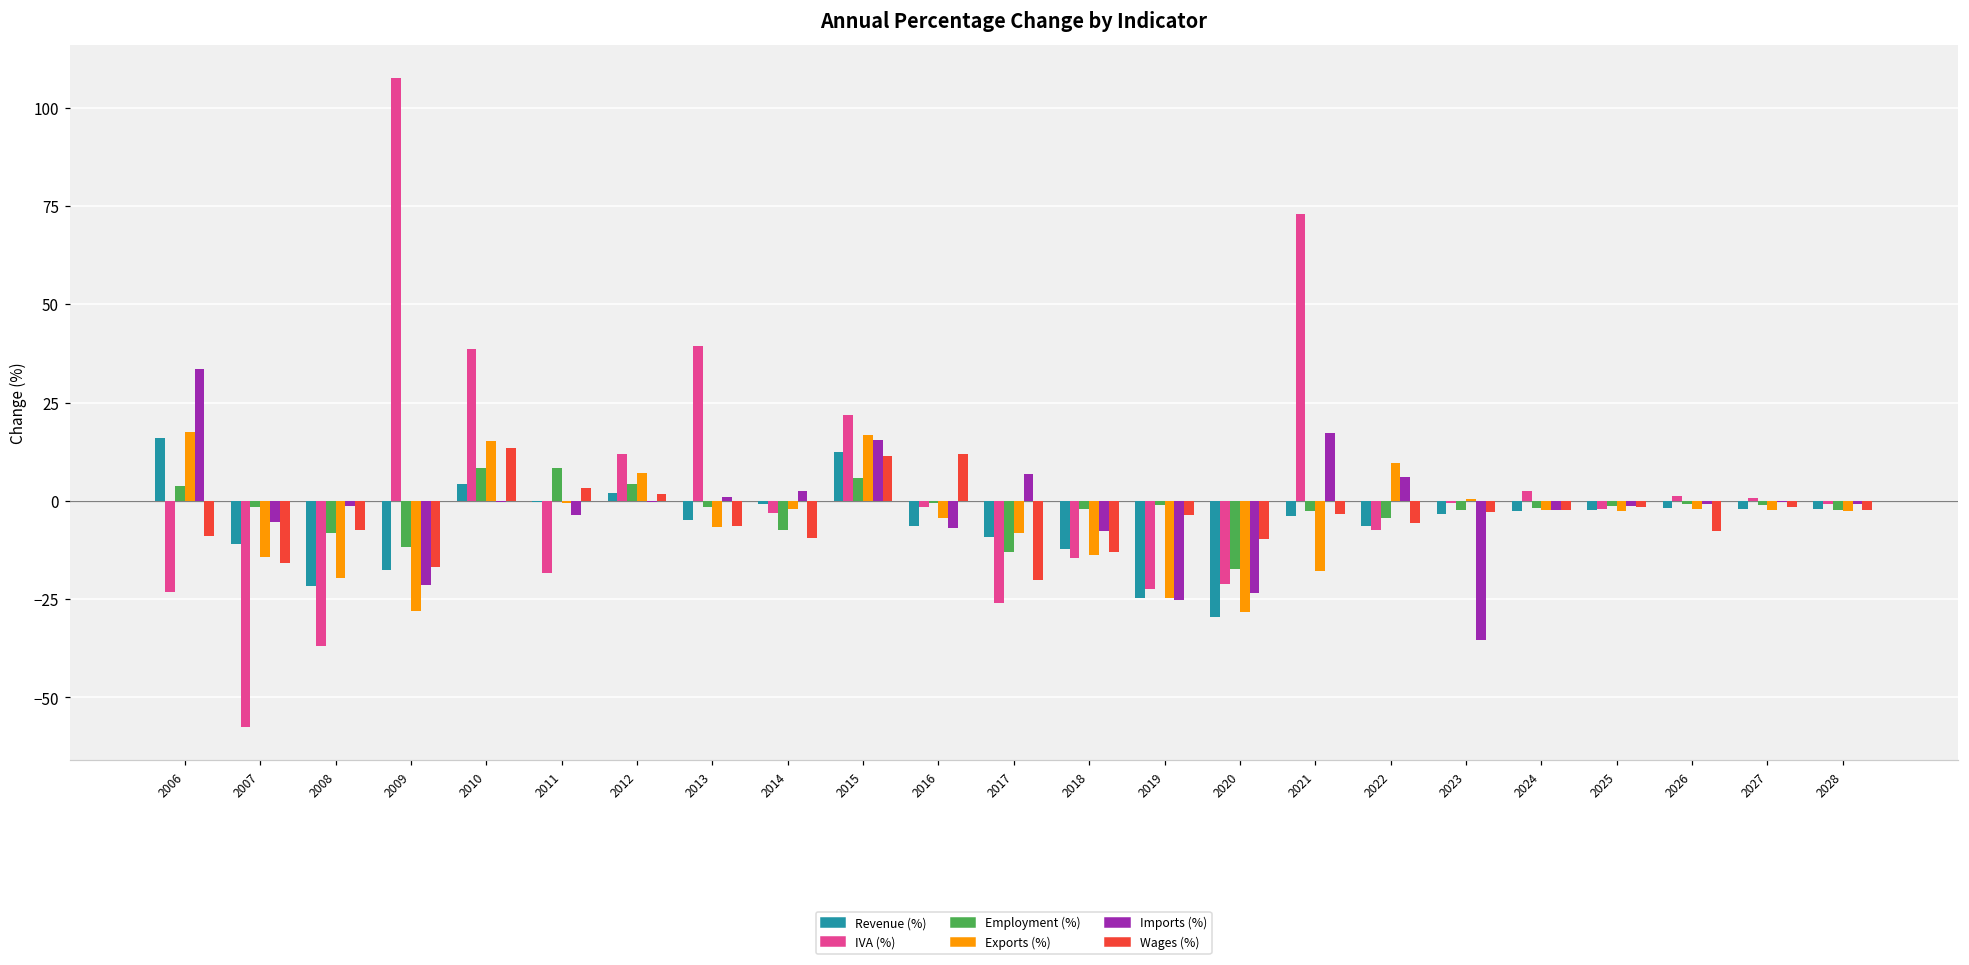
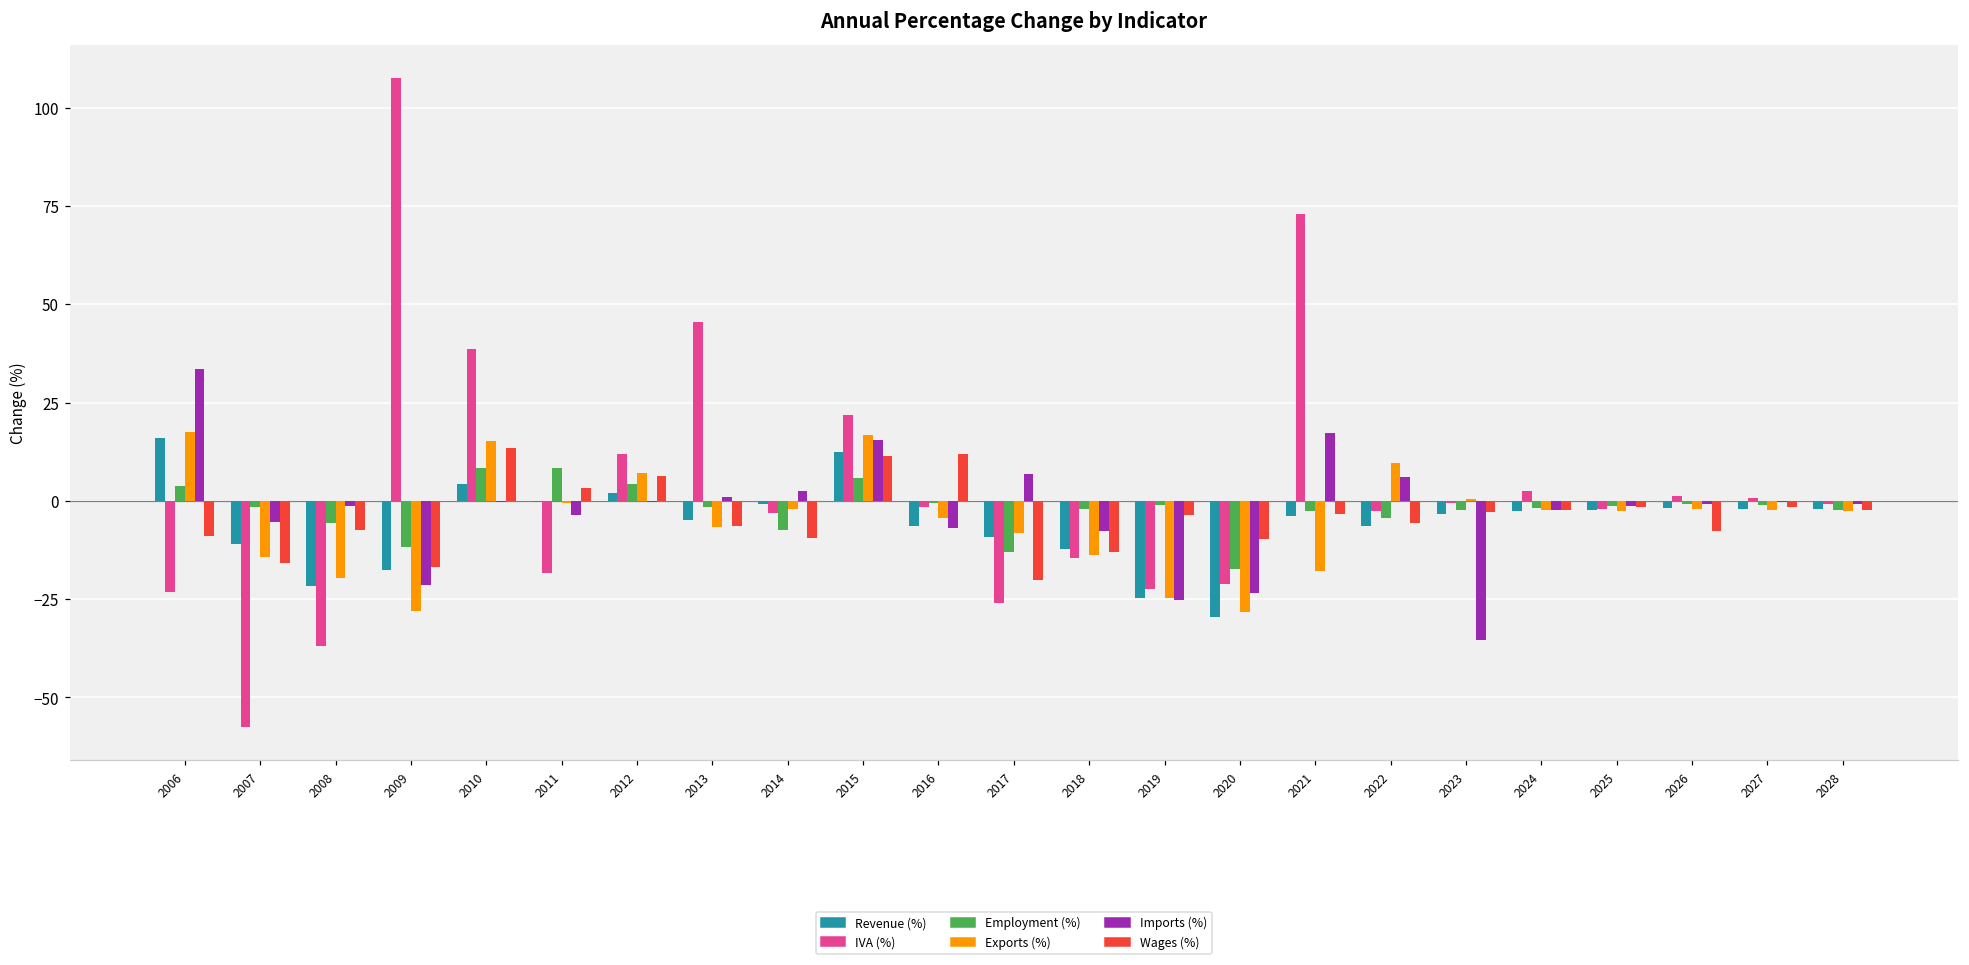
Employment (%), 2008: -8 -> -6
Wages (%), 2012: 2 -> 6
IVA (%), 2013: 39 -> 45
IVA (%), 2022: -8 -> -3
